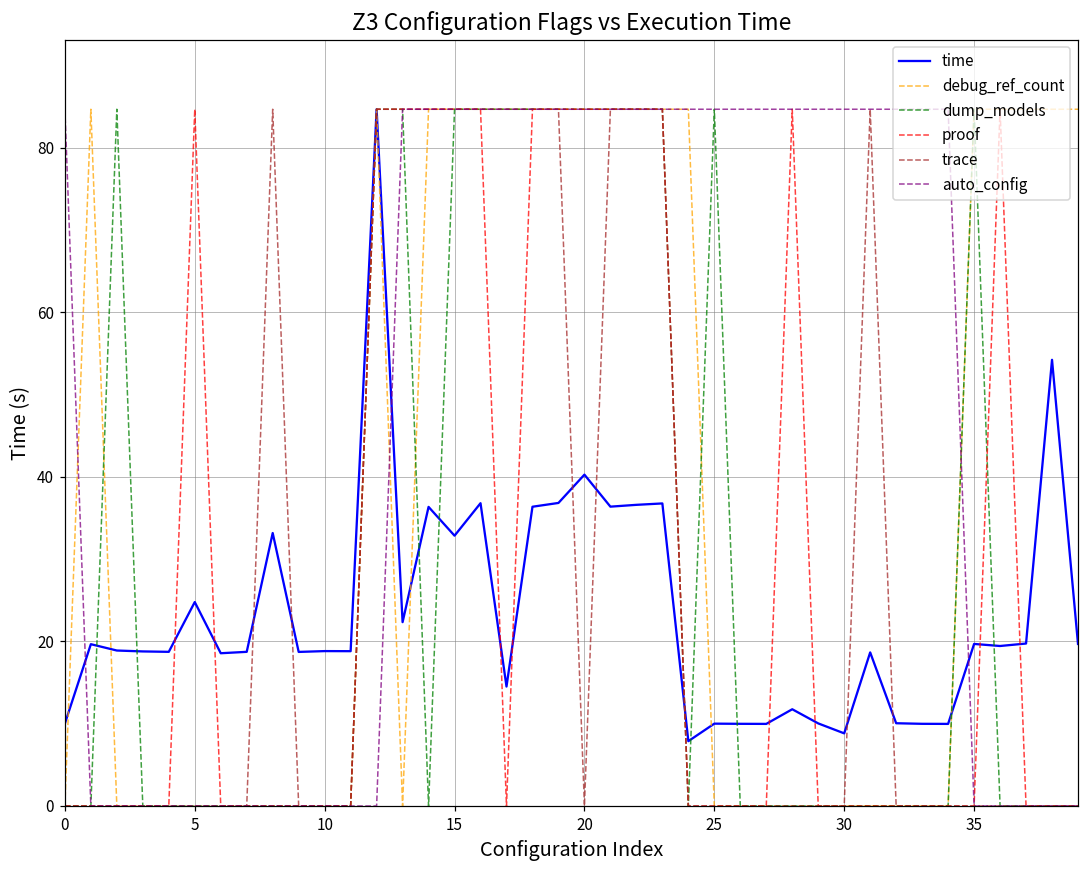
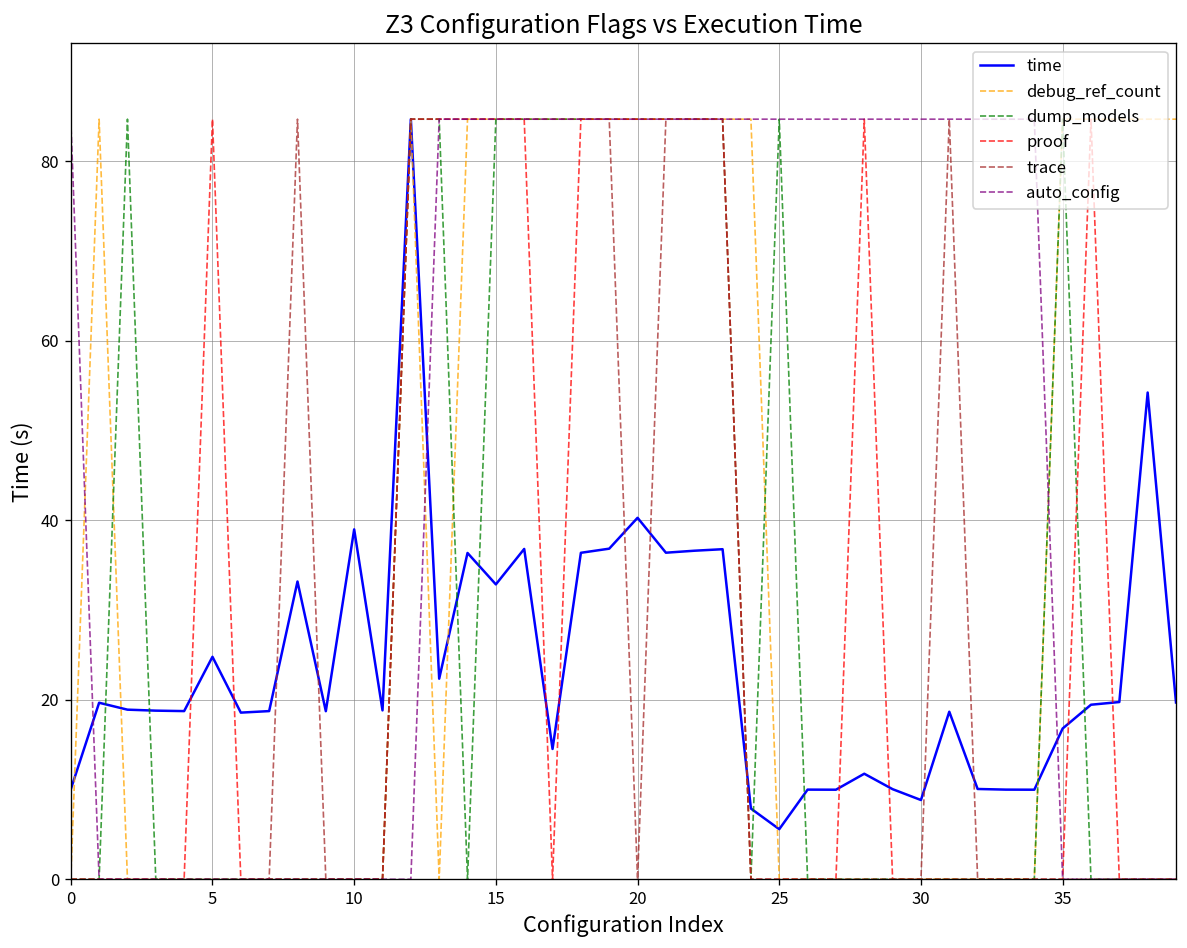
time, 10: 19 -> 39
time, 25: 10 -> 6
time, 35: 20 -> 17
